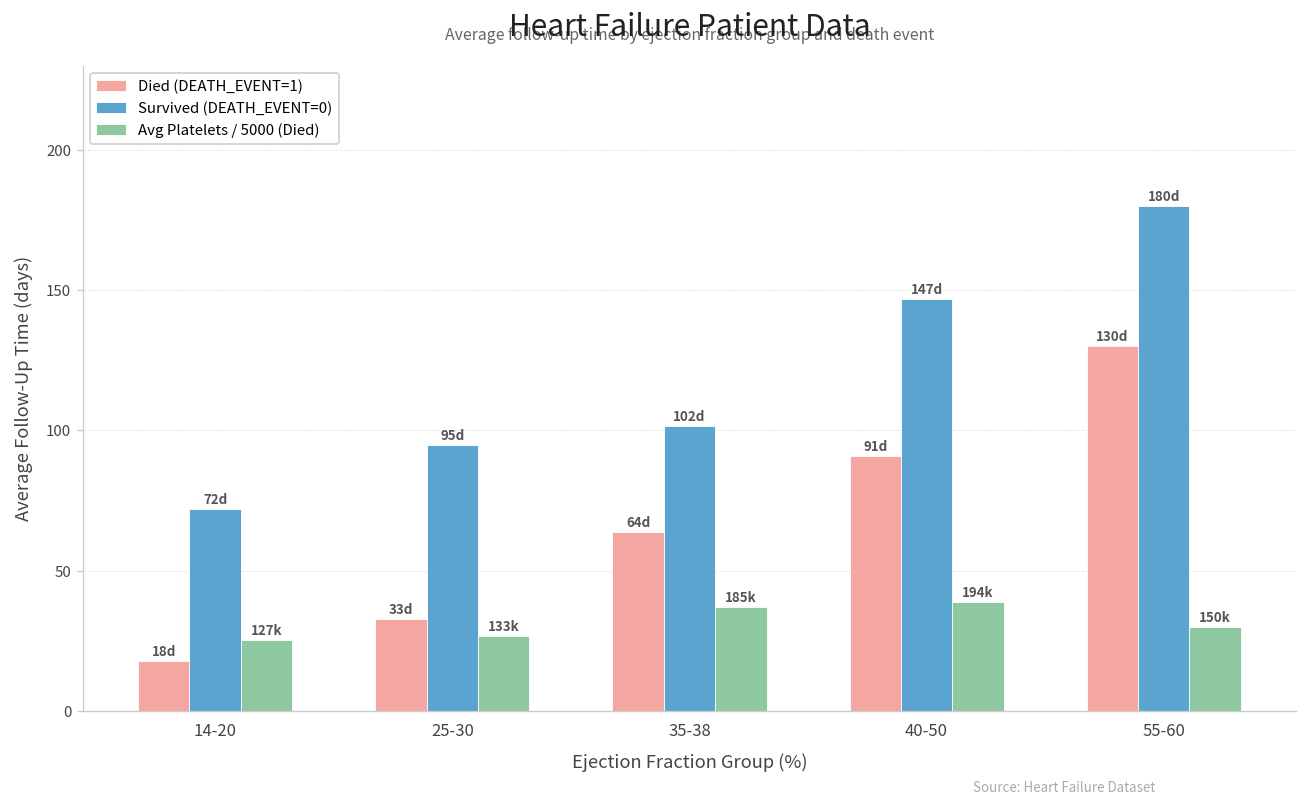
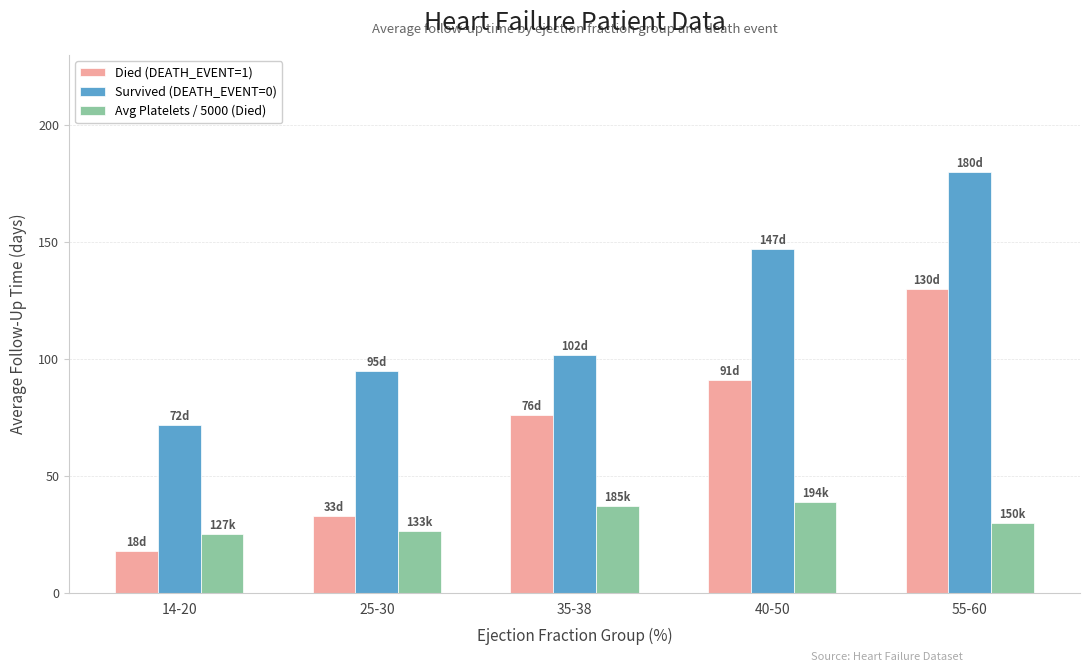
Died (DEATH_EVENT=1), 35-38: 64d -> 76d
